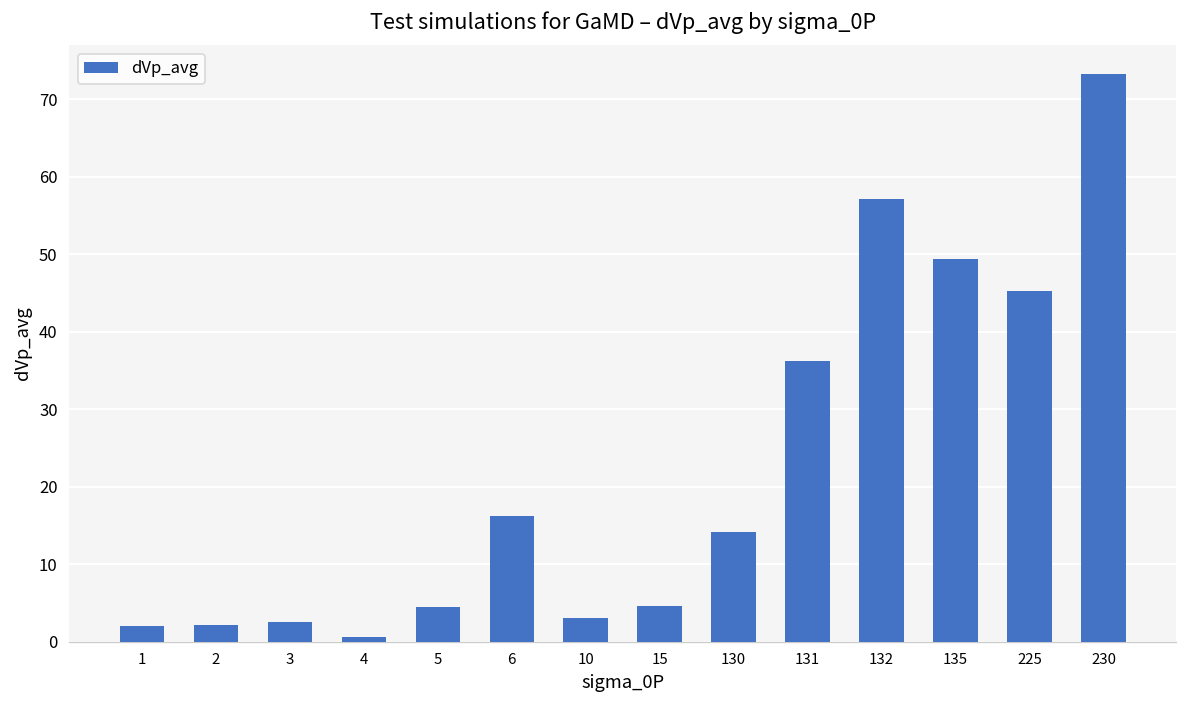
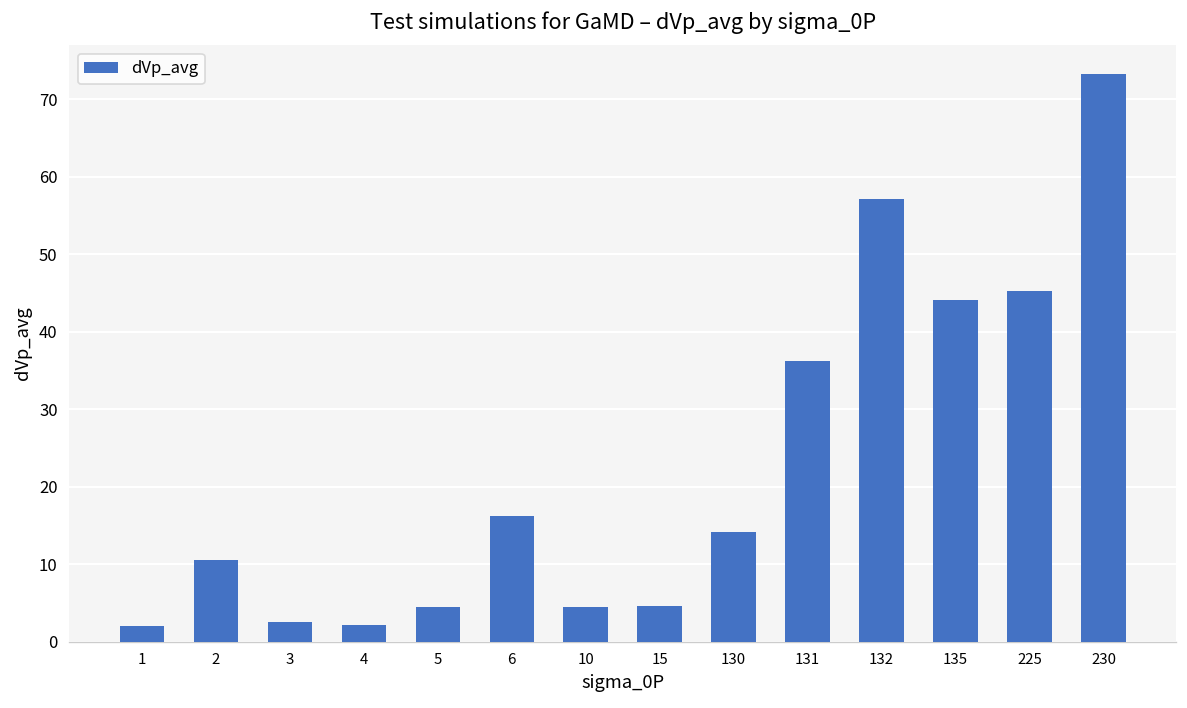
2: 2 -> 10
4: 1 -> 2
10: 3 -> 5
135: 49 -> 44
